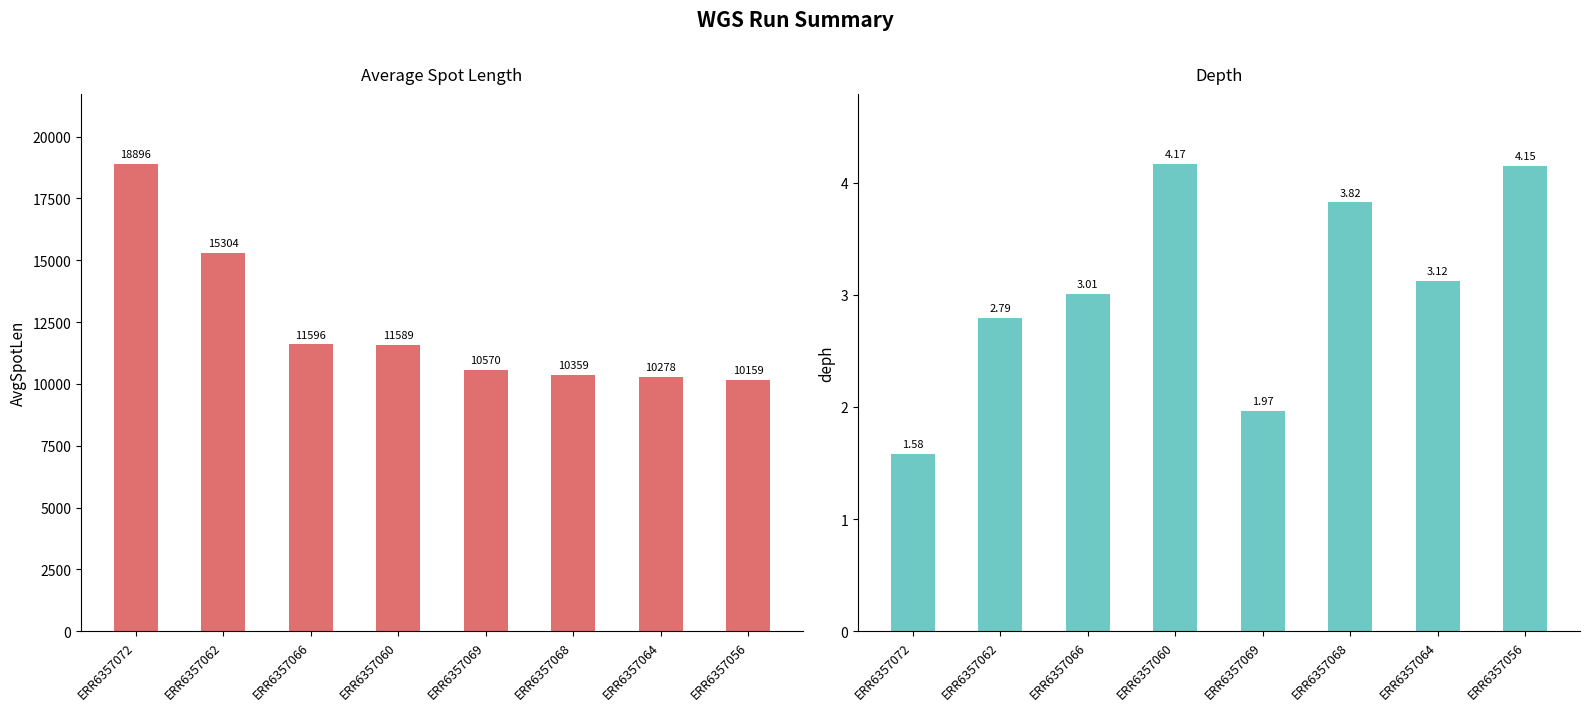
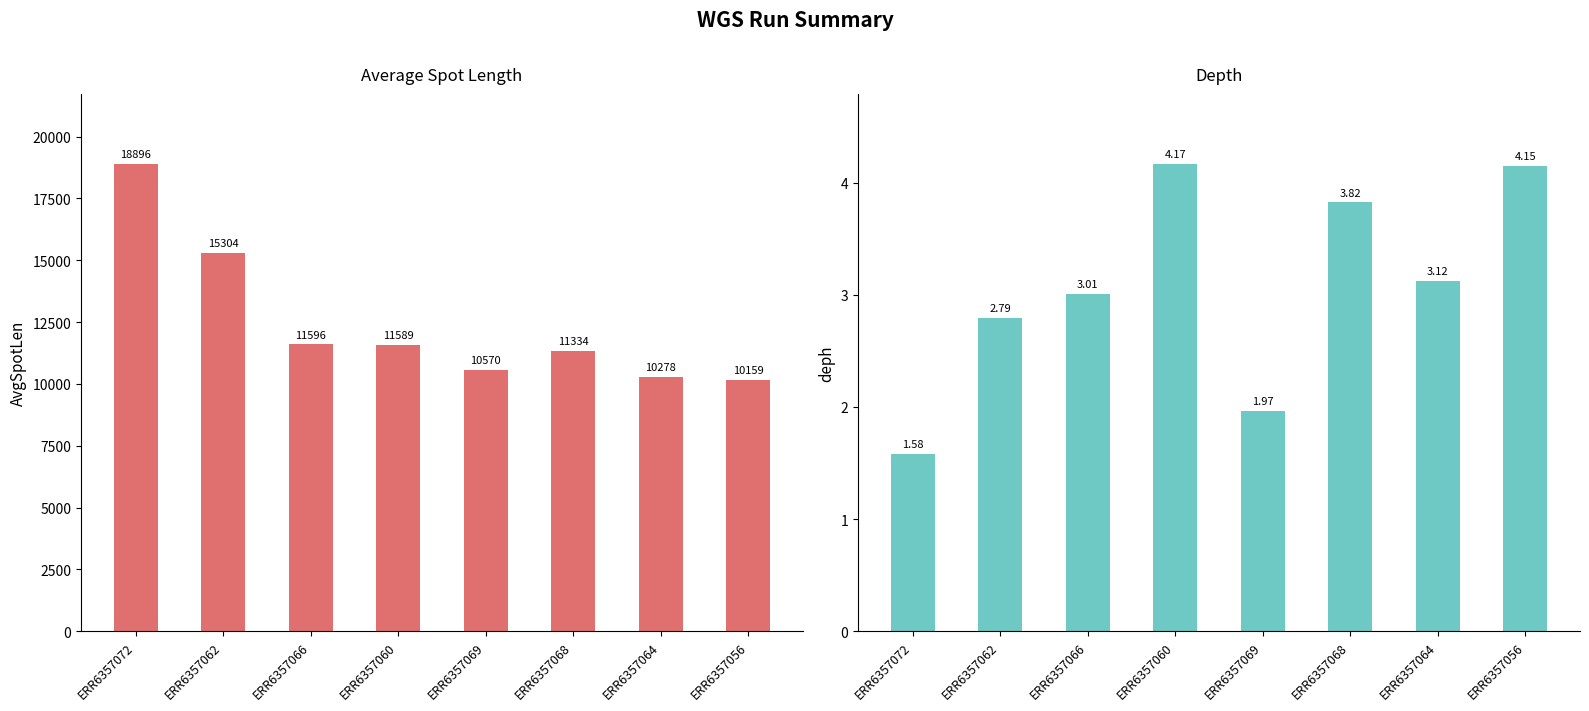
Average Spot Length, ERR6357068: 10359 -> 11334
